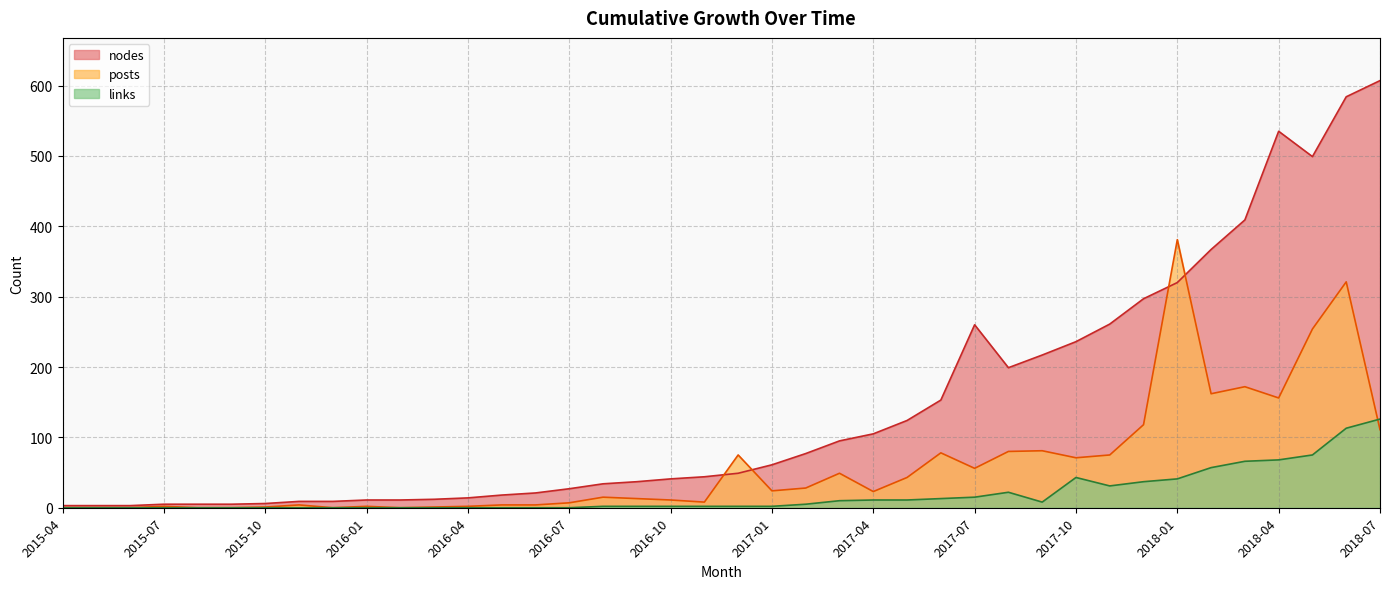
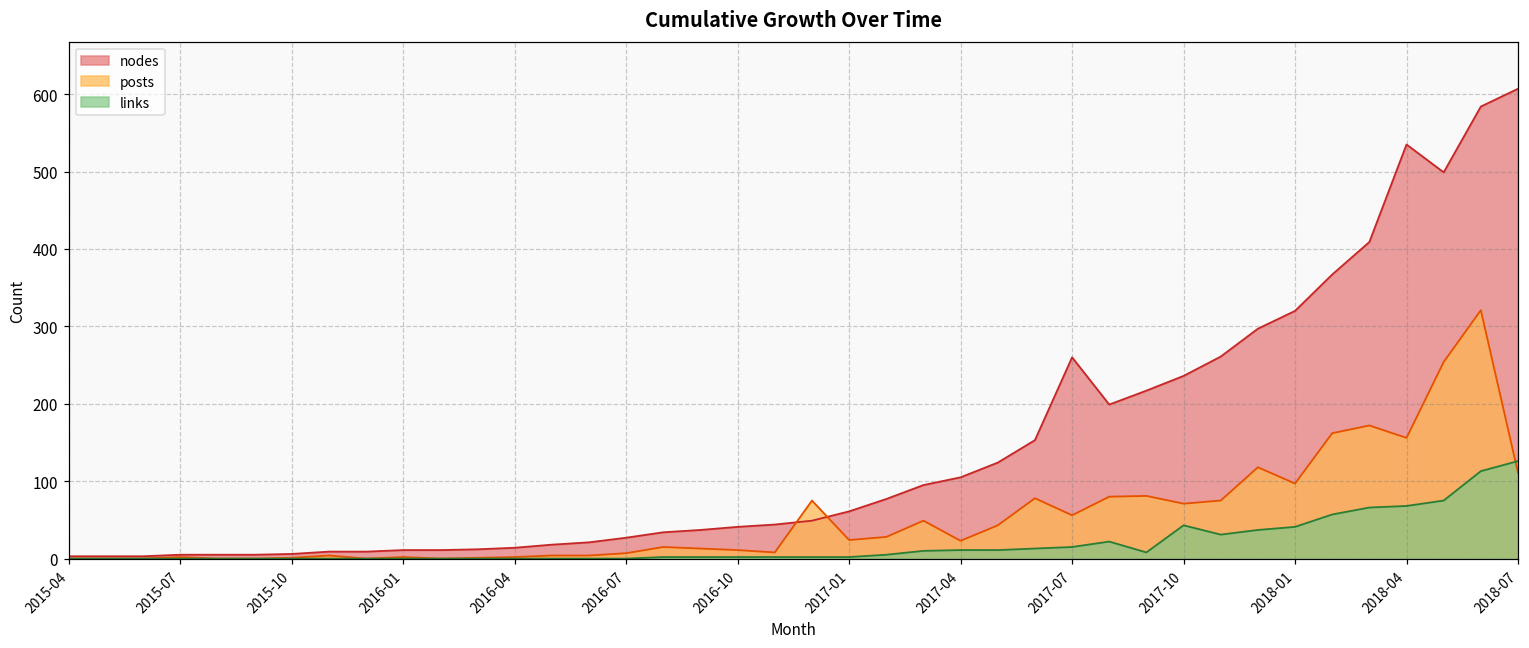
posts, 2018-01: 380 -> 100
